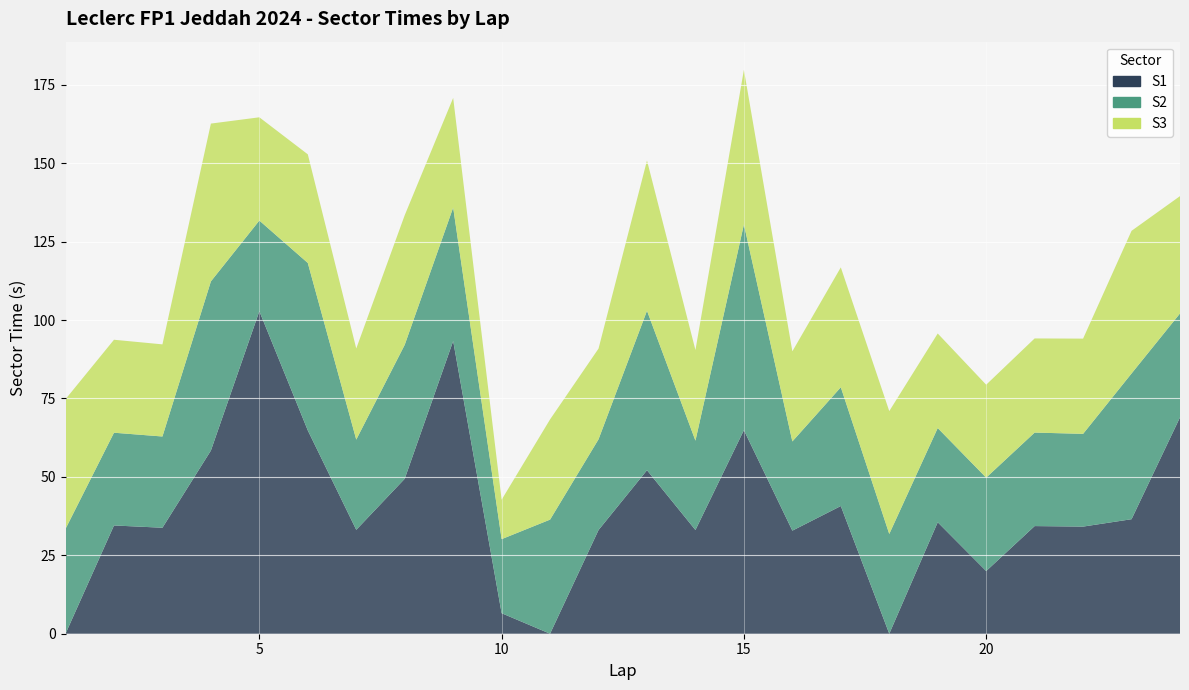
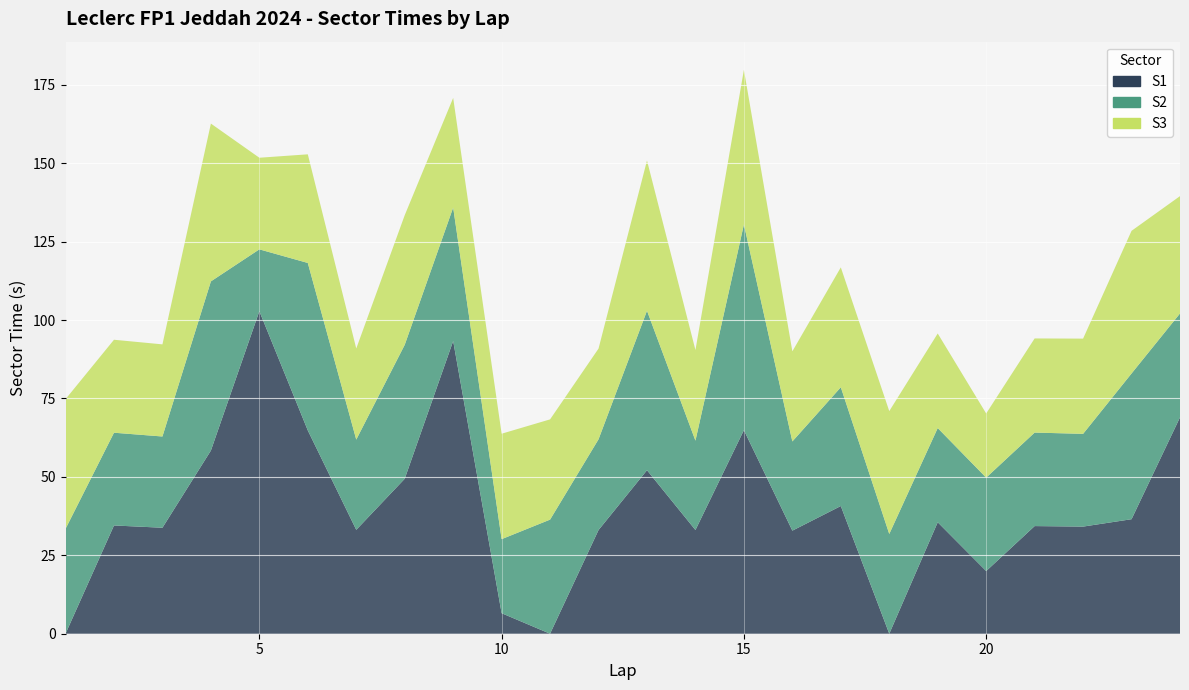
S2, 5: 29 -> 20
S3, 5: 33 -> 29
S3, 10: 13 -> 34
S3, 20: 30 -> 20
